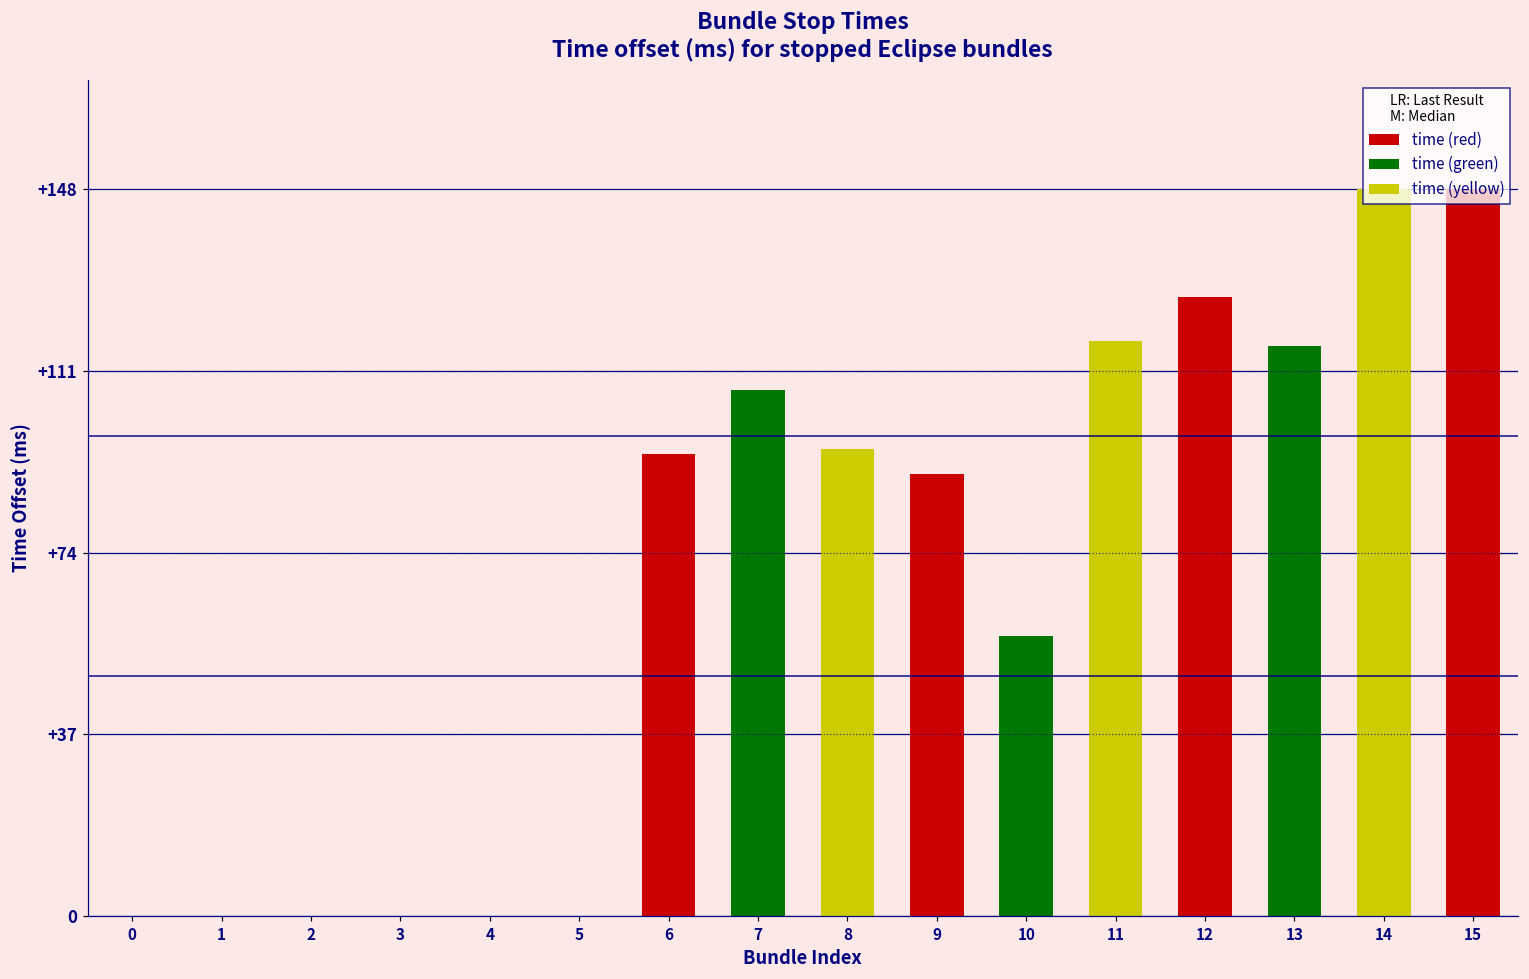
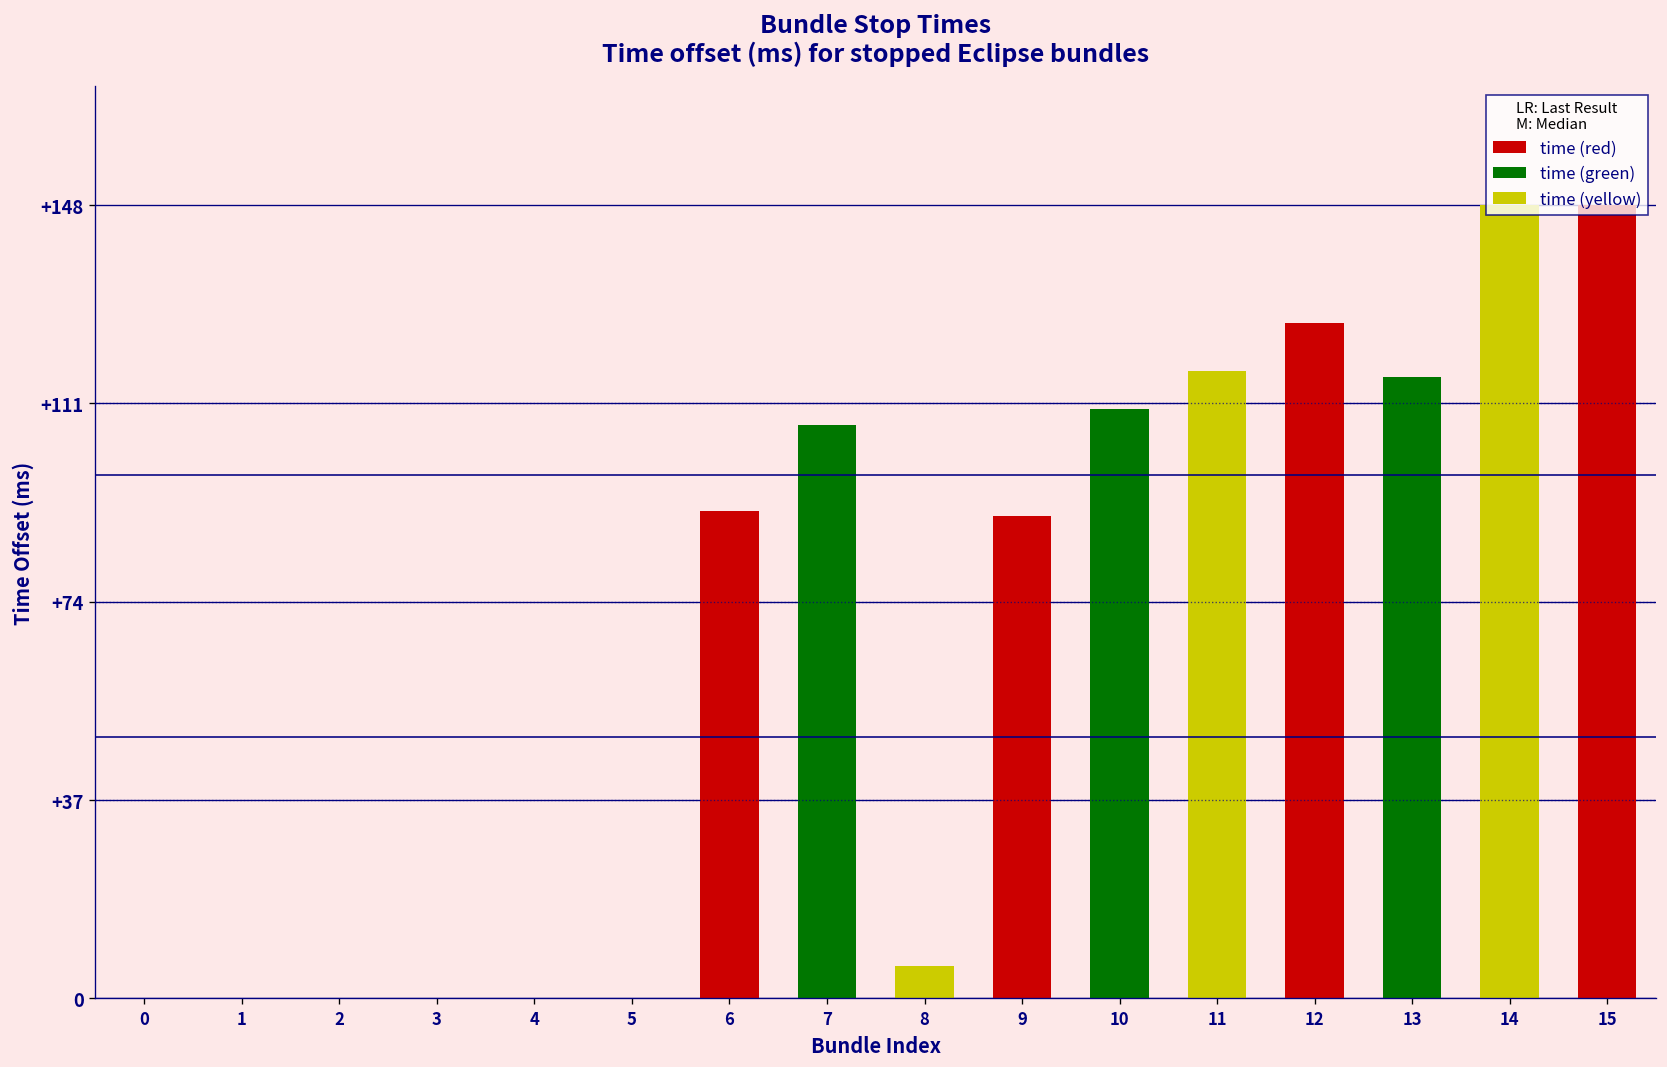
6: +94 -> +91
8: +95 -> +6
10: +57 -> +110
